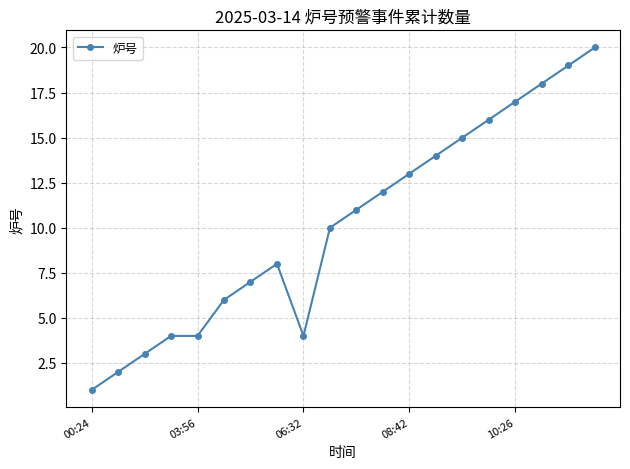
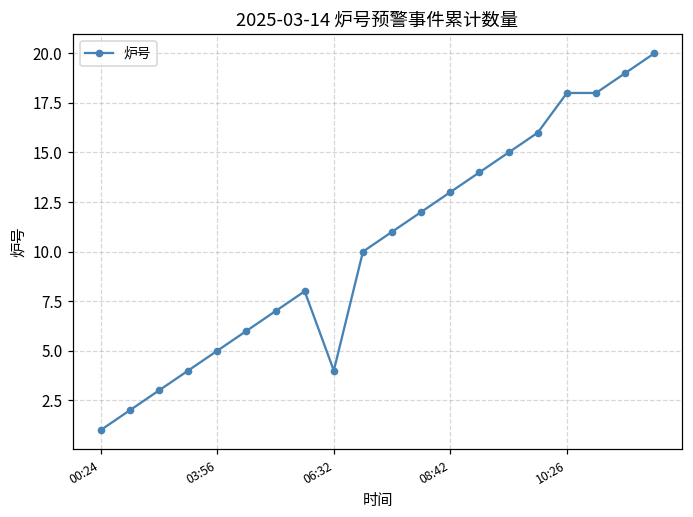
03:56: 4 -> 5
10:26: 17 -> 18
